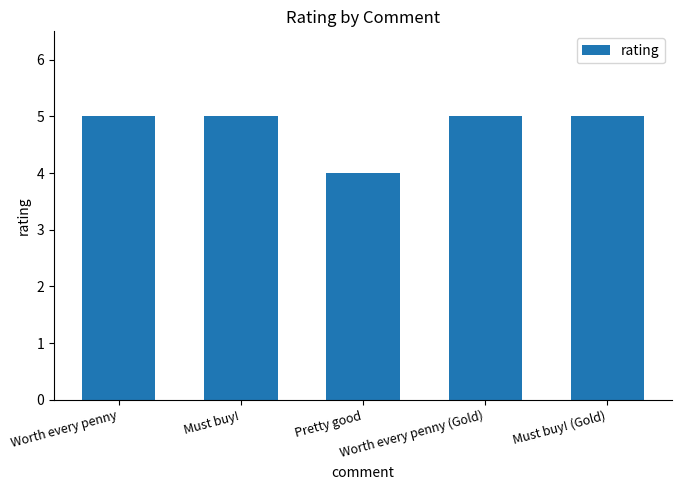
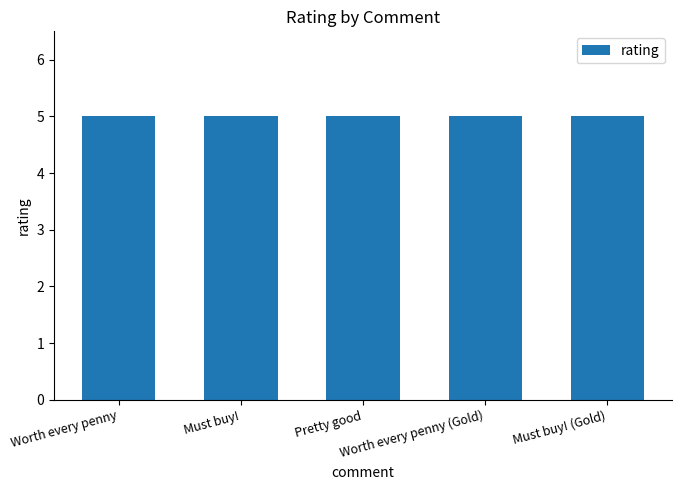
Pretty good: 4 -> 5
